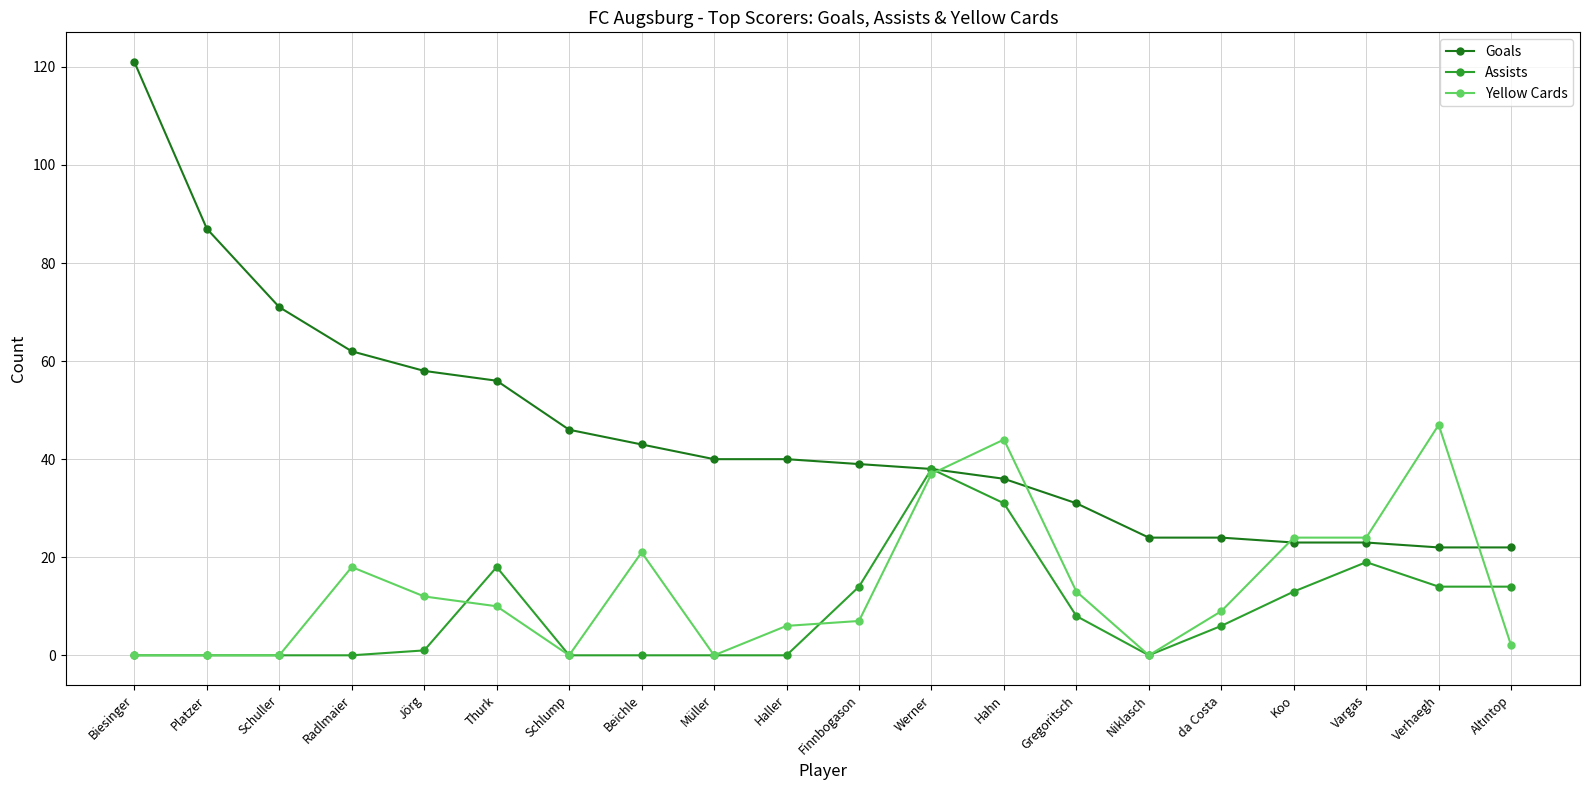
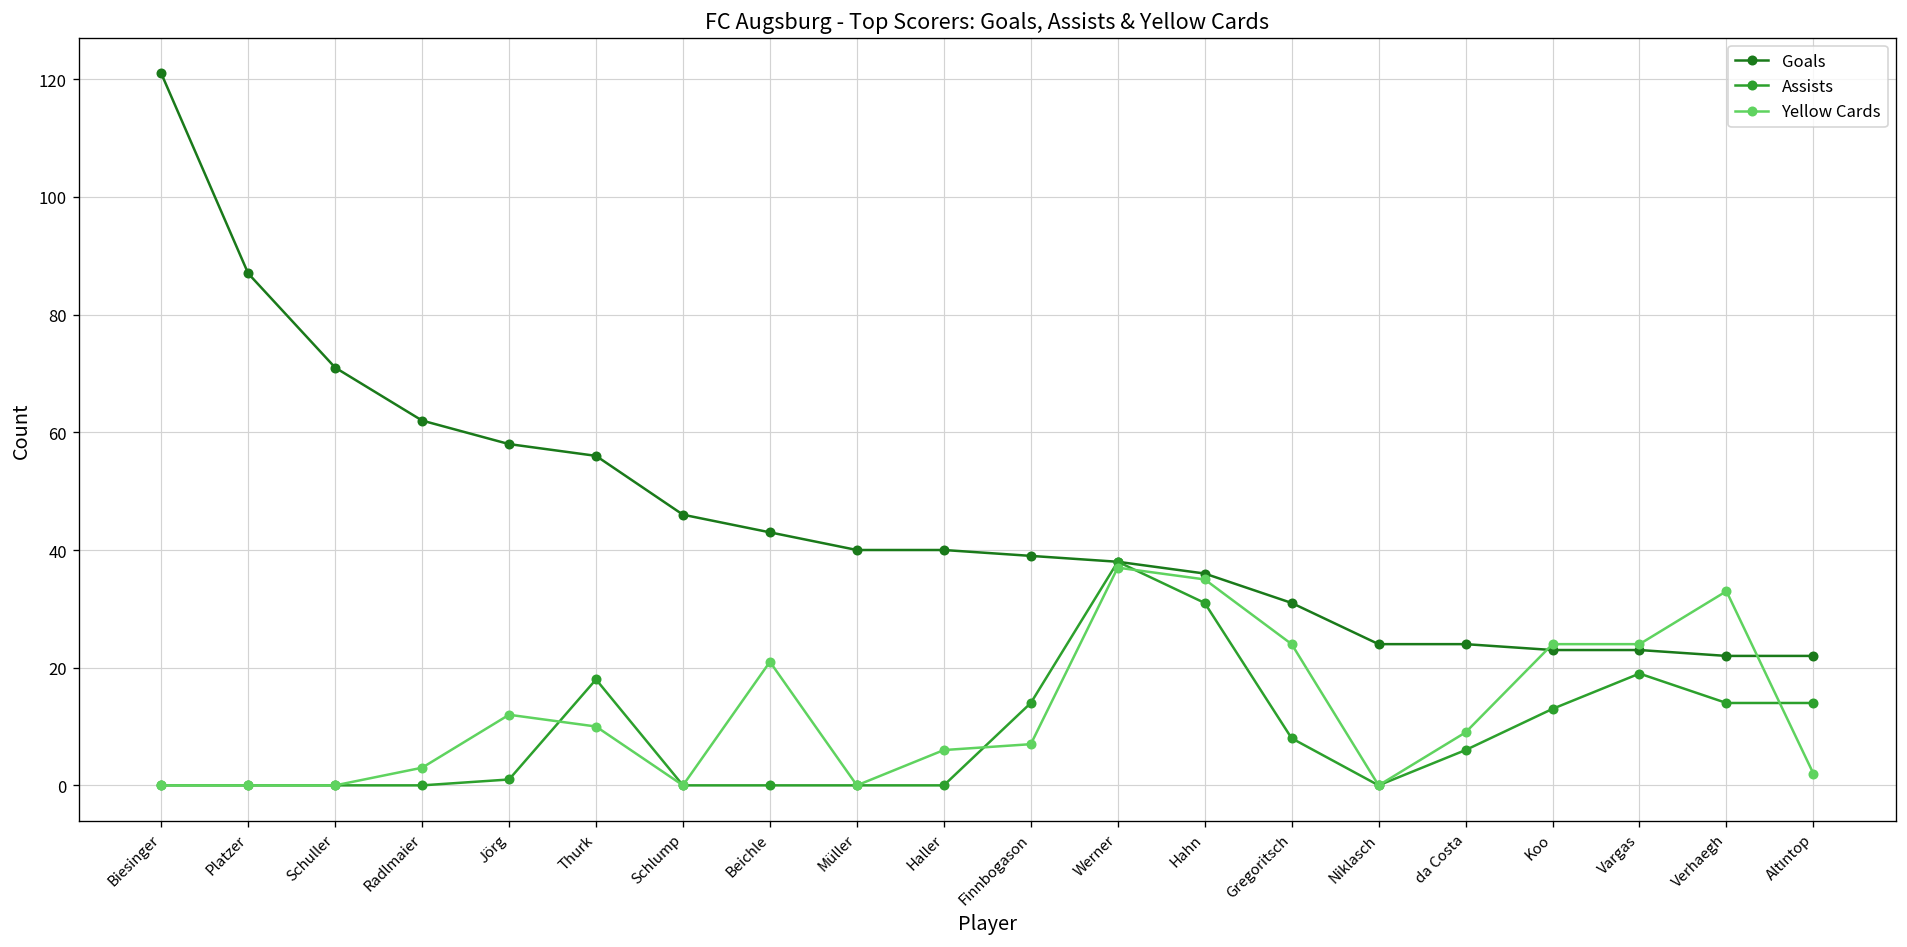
Yellow Cards, Radlmaier: 18 -> 3
Yellow Cards, Hahn: 44 -> 35
Yellow Cards, Gregoritsch: 13 -> 24
Yellow Cards, Verhaegh: 47 -> 33
